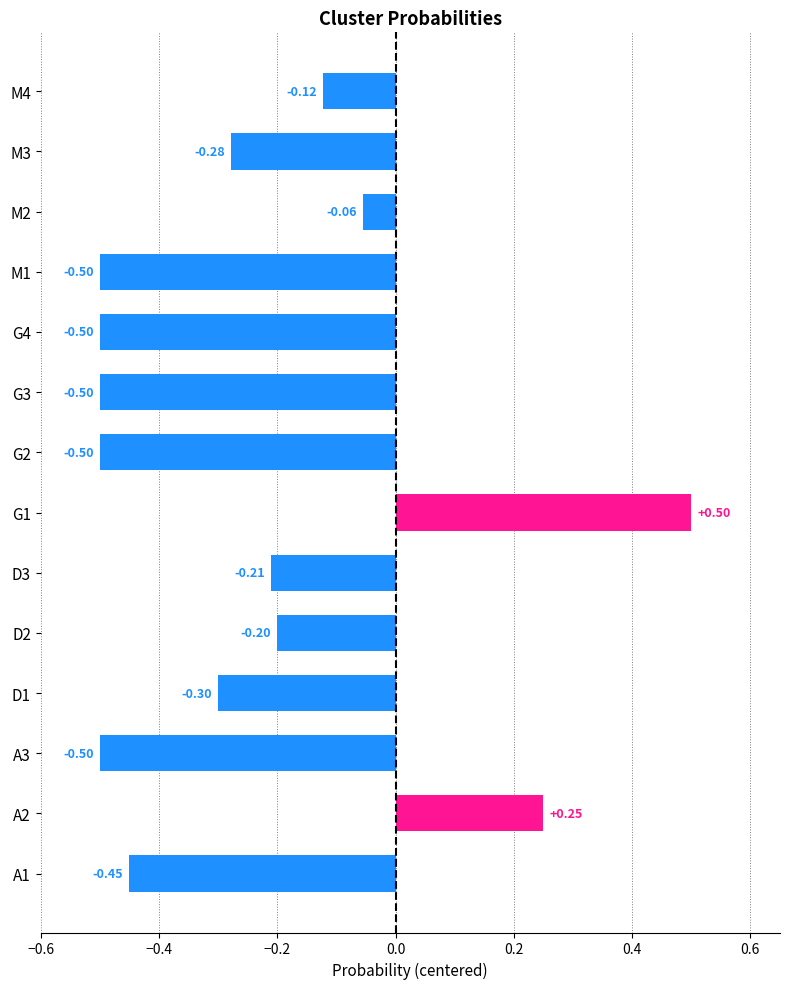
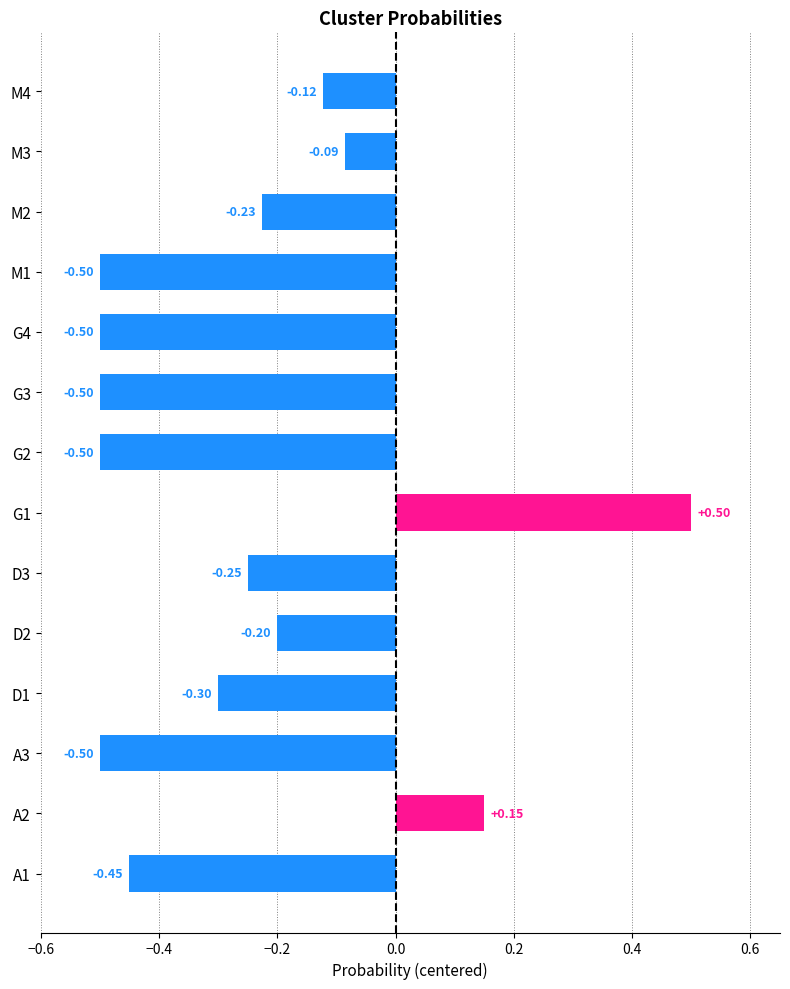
M3: -0.28 -> -0.09
M2: -0.06 -> -0.23
D3: -0.21 -> -0.25
A2: +0.25 -> +0.15
